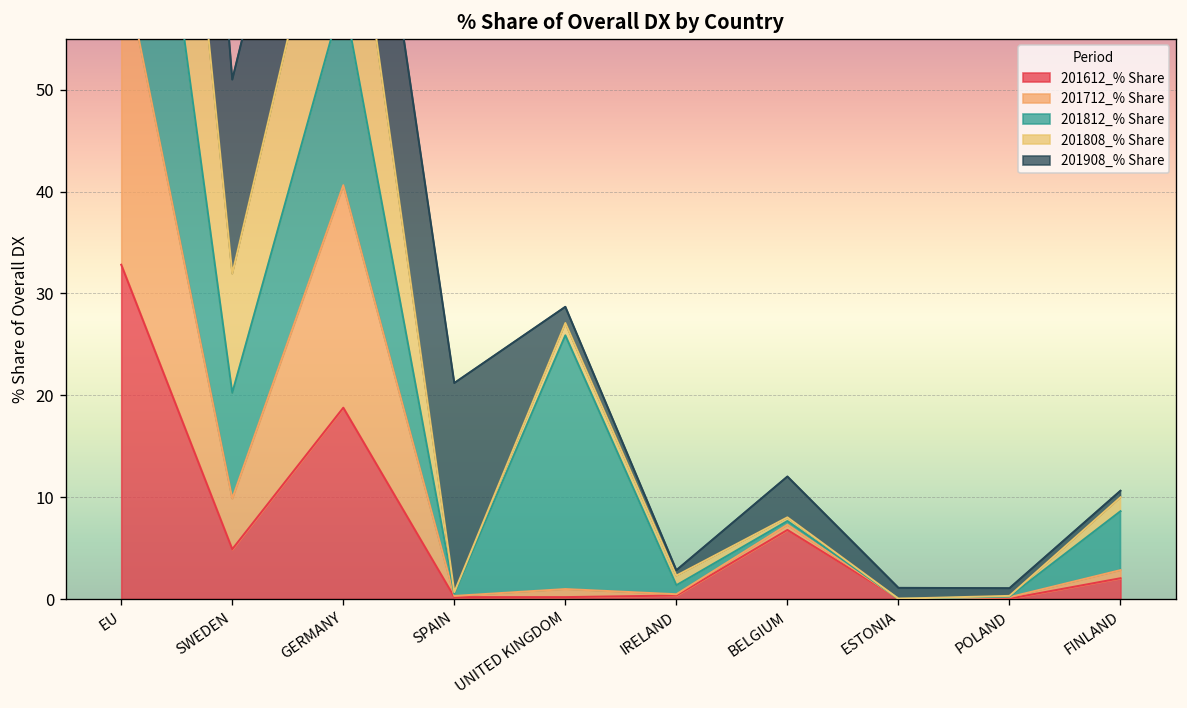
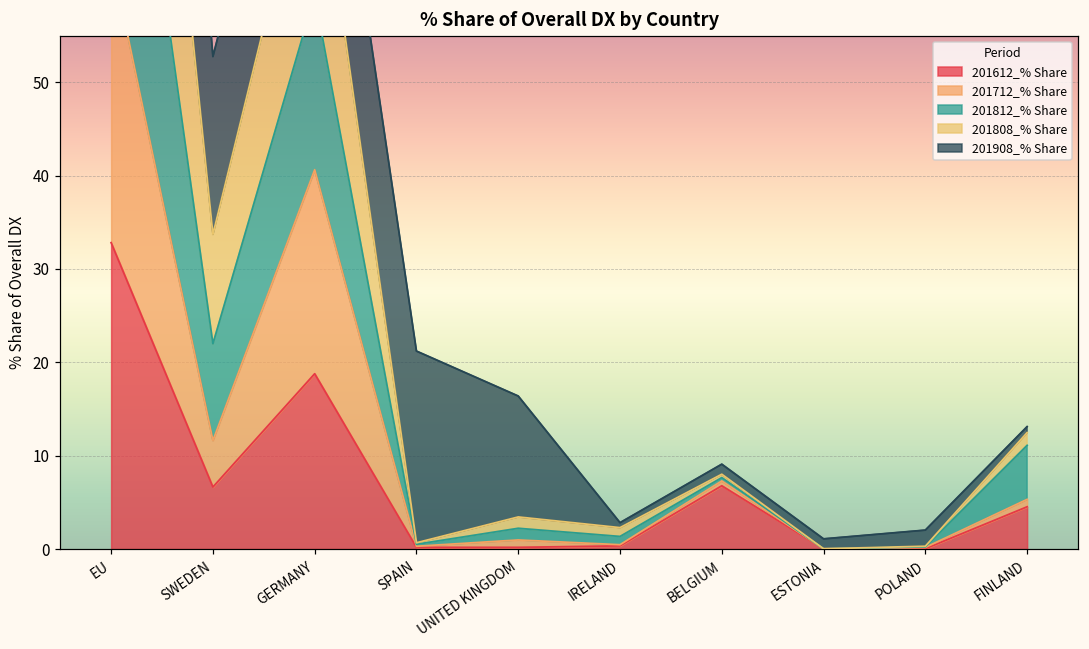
201612_% Share, SWEDEN: 5 -> 7
201812_% Share, UNITED KINGDOM: 25 -> 1
201908_% Share, UNITED KINGDOM: 2 -> 13
201908_% Share, BELGIUM: 4 -> 1
201908_% Share, POLAND: 1 -> 2
201612_% Share, FINLAND: 2 -> 5
